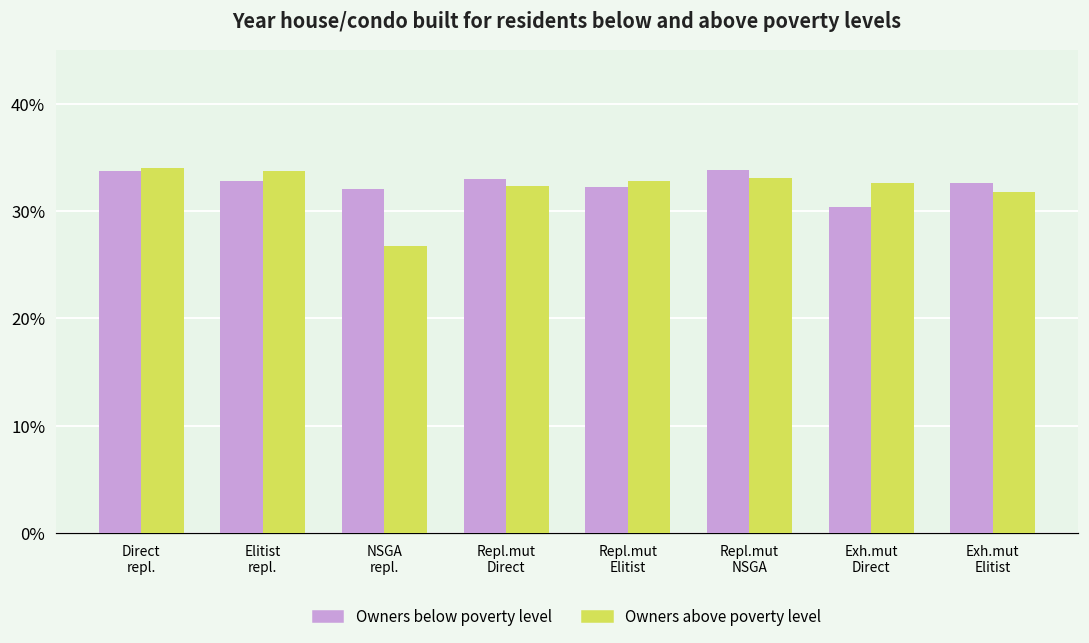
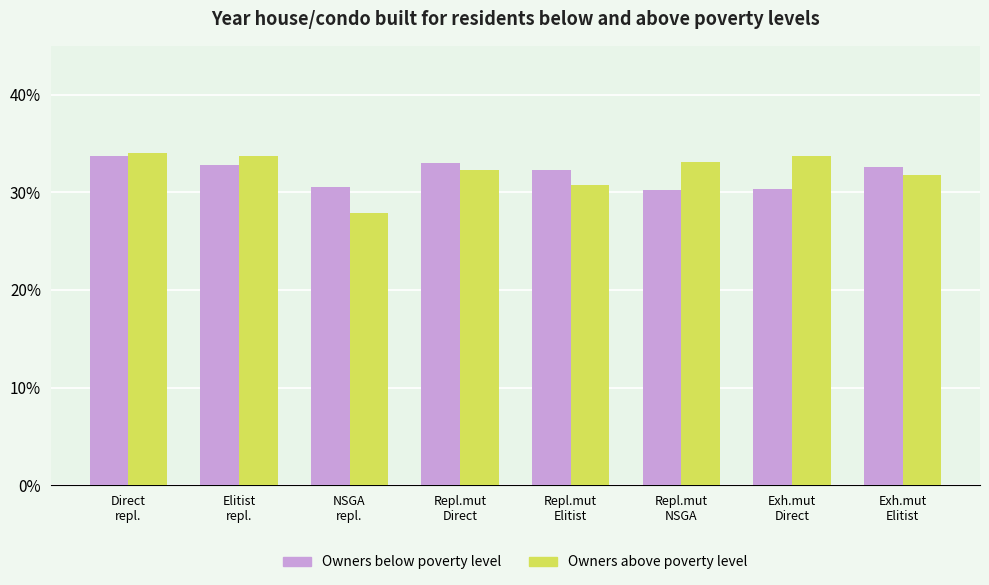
Owners below poverty level, NSGA repl.: 32% -> 31%
Owners above poverty level, NSGA repl.: 27% -> 28%
Owners above poverty level, Repl.mut Elitist: 33% -> 31%
Owners below poverty level, Repl.mut NSGA: 34% -> 30%
Owners above poverty level, Exh.mut Direct: 33% -> 34%
